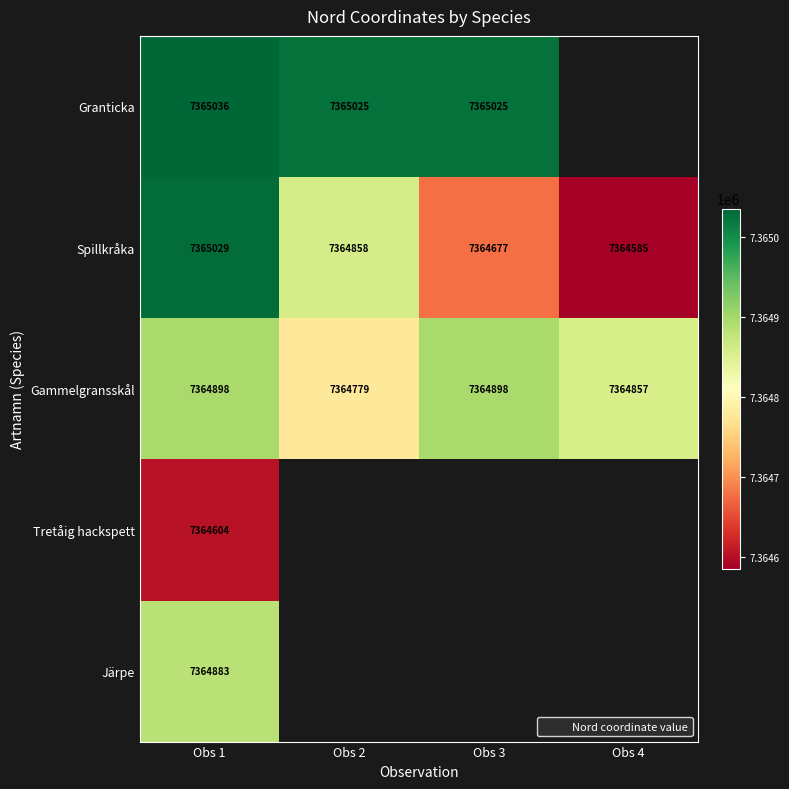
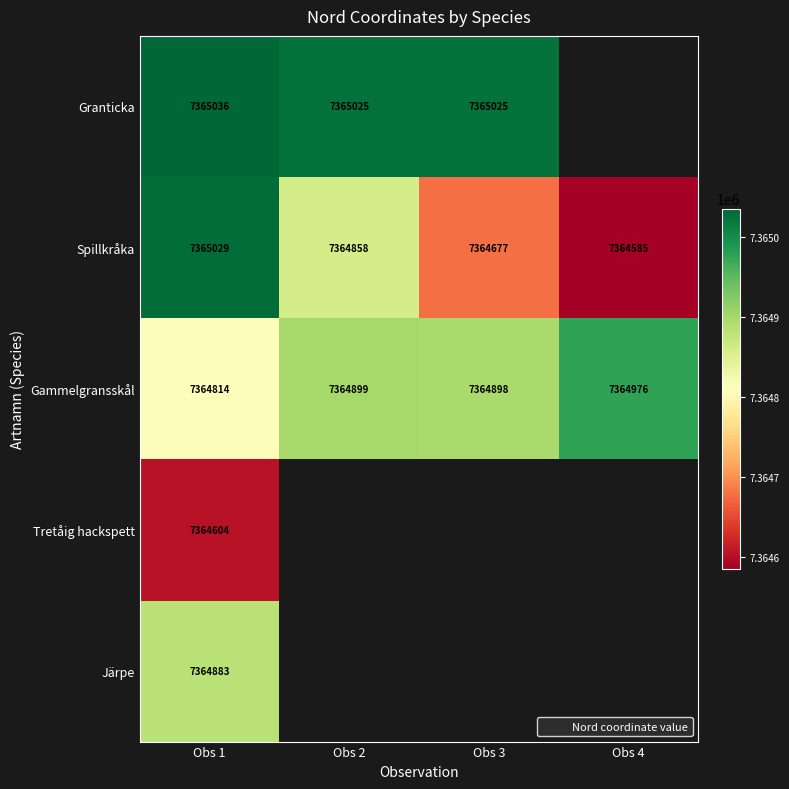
Gammelgransskål, Obs 1: 7364898 -> 7364814
Gammelgransskål, Obs 2: 7364779 -> 7364899
Gammelgransskål, Obs 4: 7364857 -> 7364976
